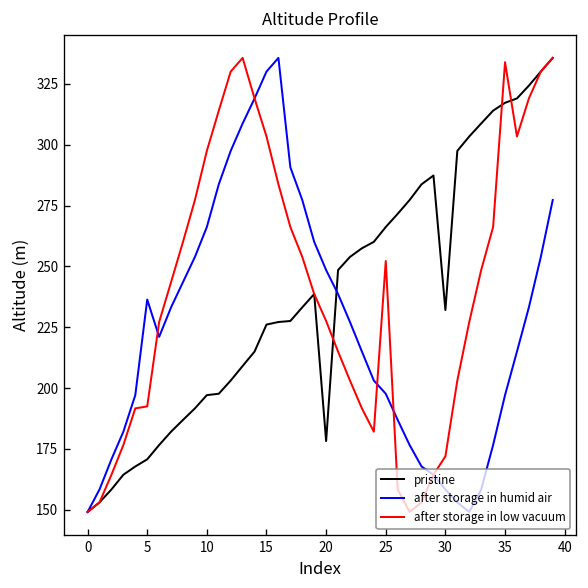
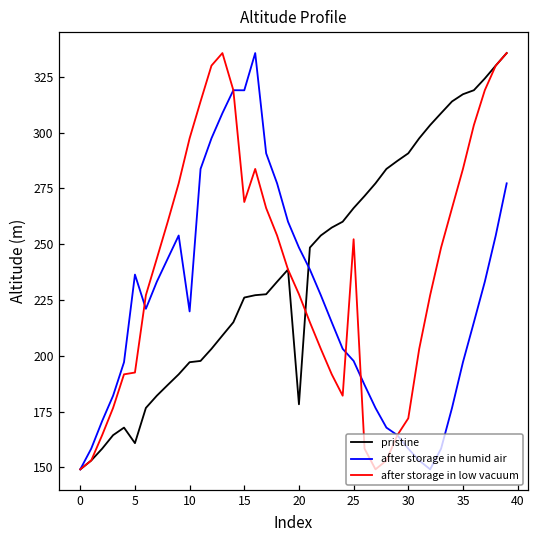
pristine, 5: 171 -> 161
after storage in humid air, 10: 266 -> 220
after storage in humid air, 15: 330 -> 319
after storage in low vacuum, 15: 303 -> 269
pristine, 30: 232 -> 291
after storage in low vacuum, 35: 334 -> 284
